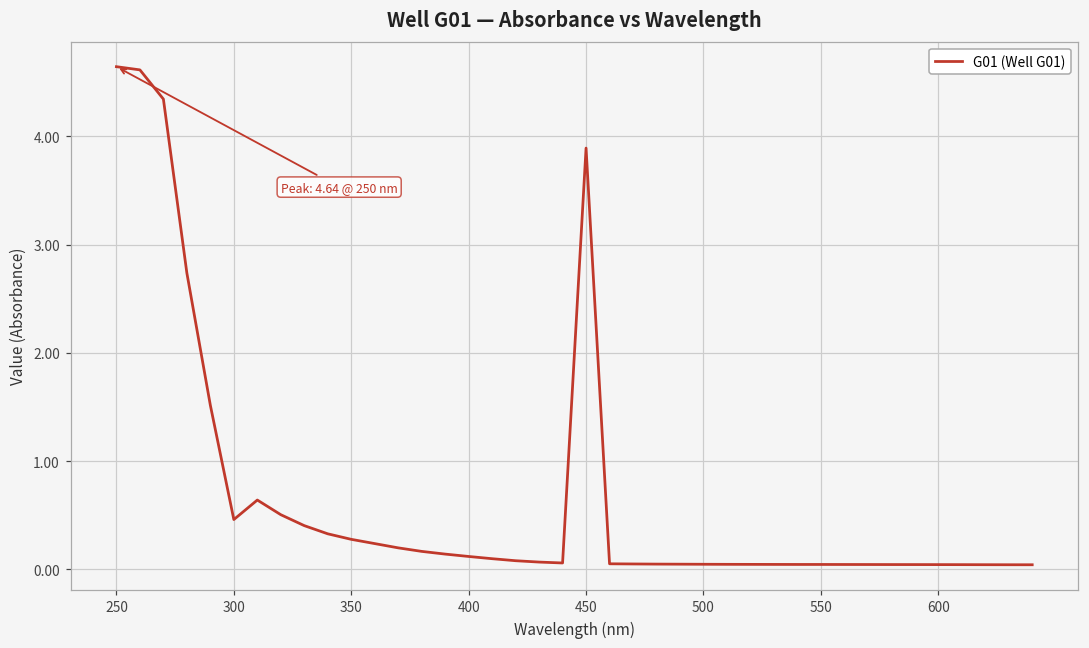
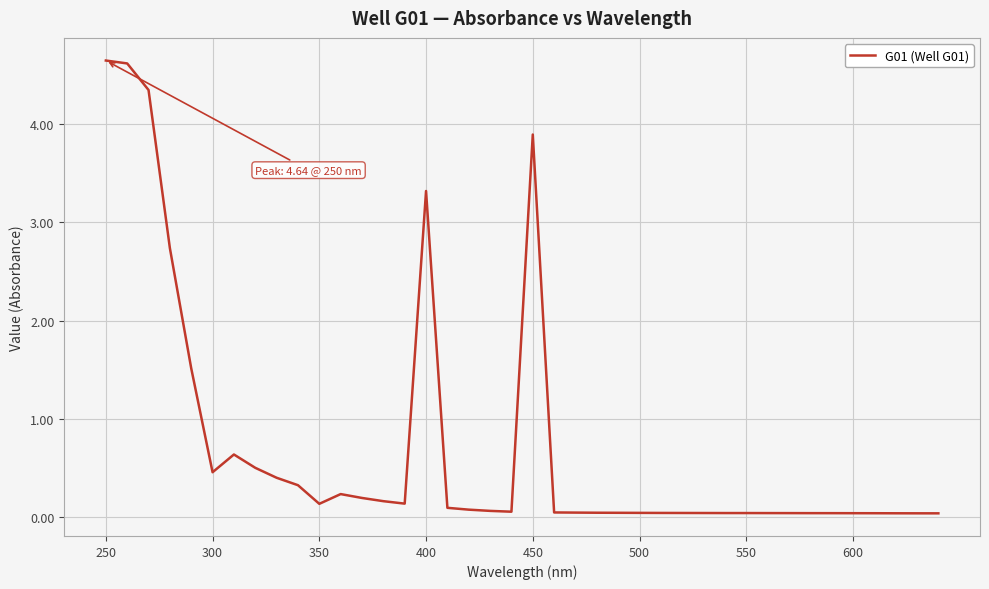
350: 0.3 -> 0.1
400: 0.1 -> 3.3
